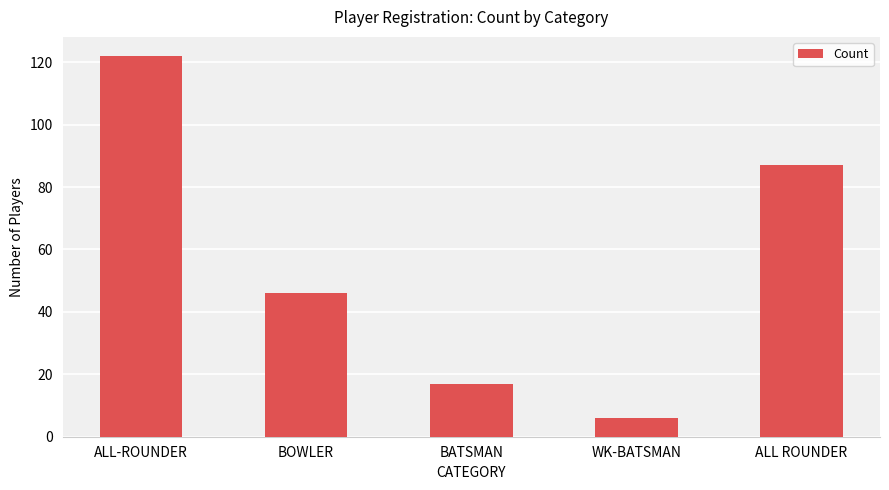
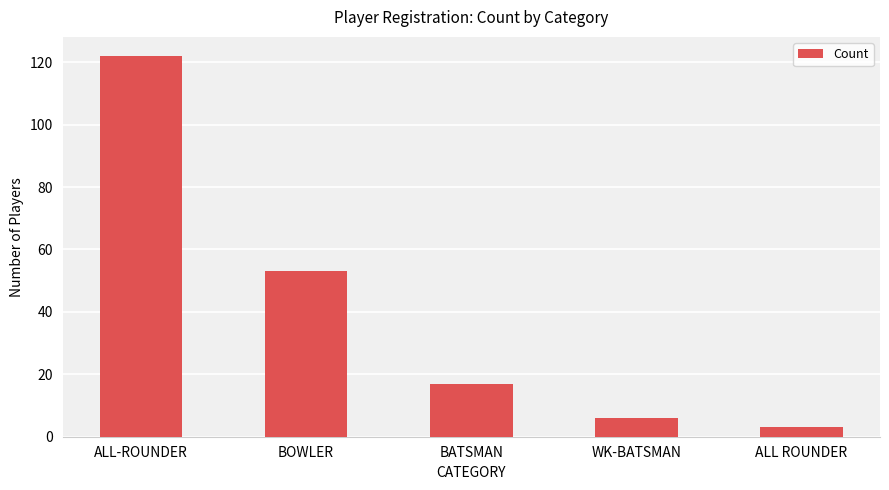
BOWLER: 46 -> 53
ALL ROUNDER: 87 -> 3
